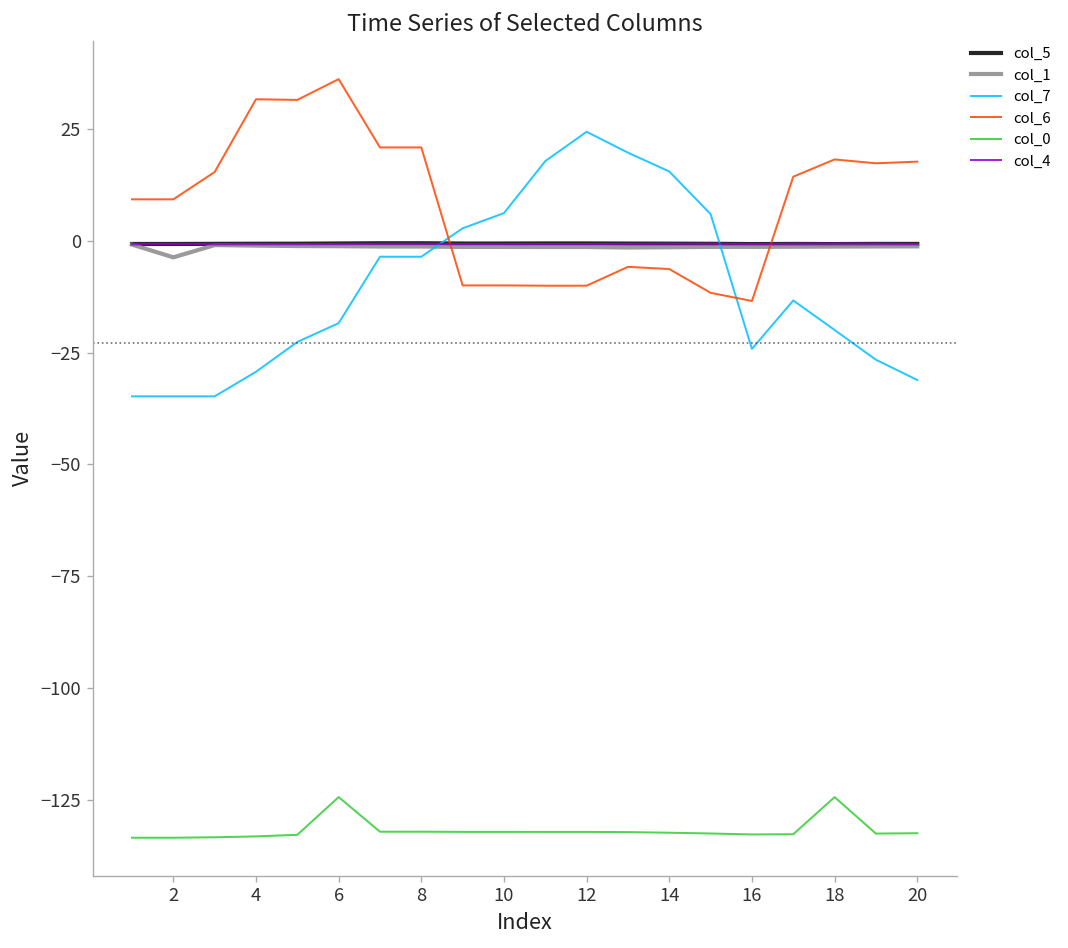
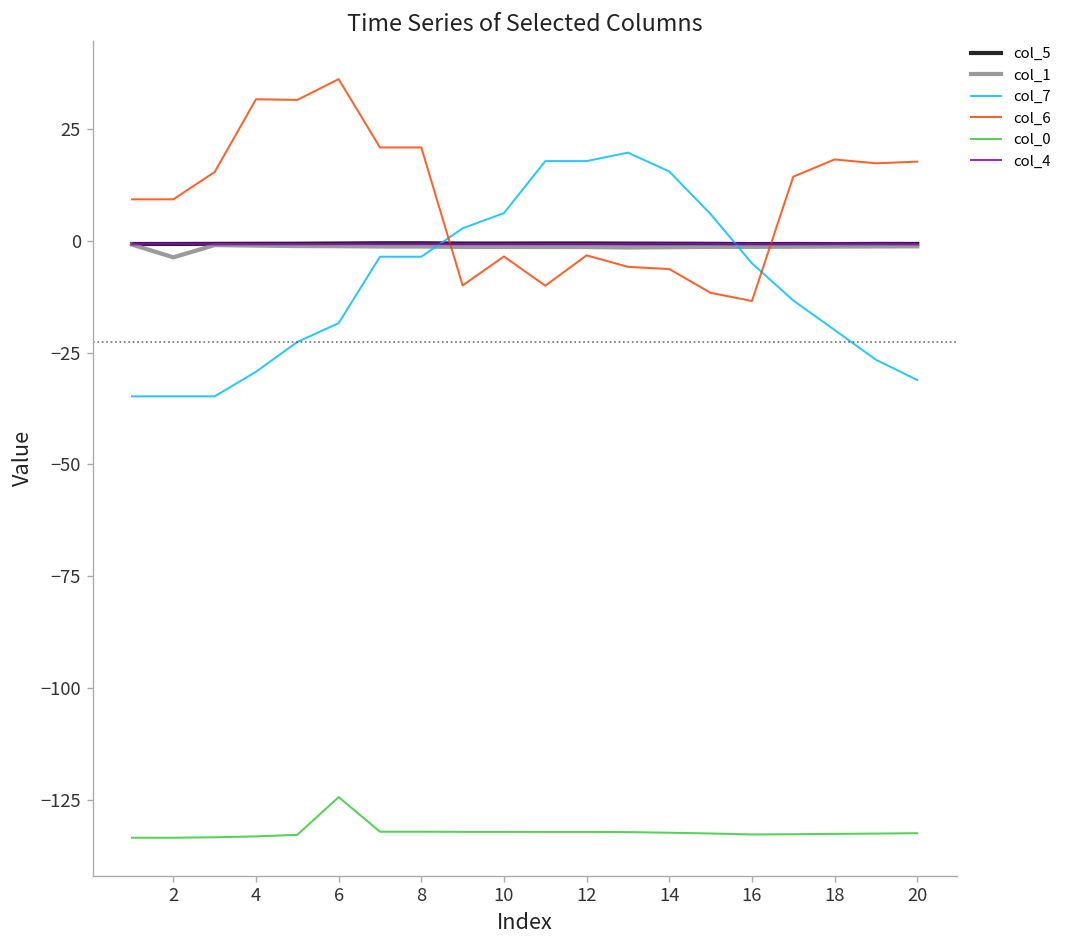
col_6, 10: -10 -> -4
col_7, 12: 24 -> 18
col_6, 12: -10 -> -3
col_7, 16: -24 -> -5
col_0, 18: -124 -> -133
